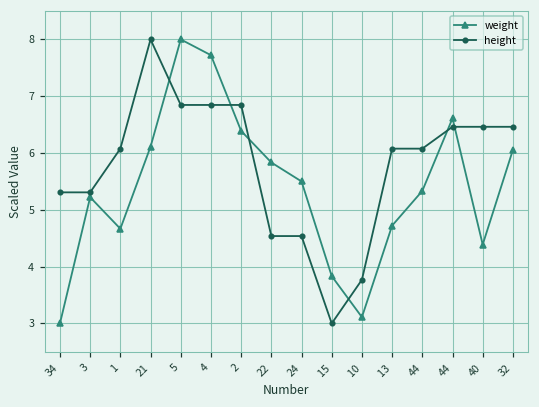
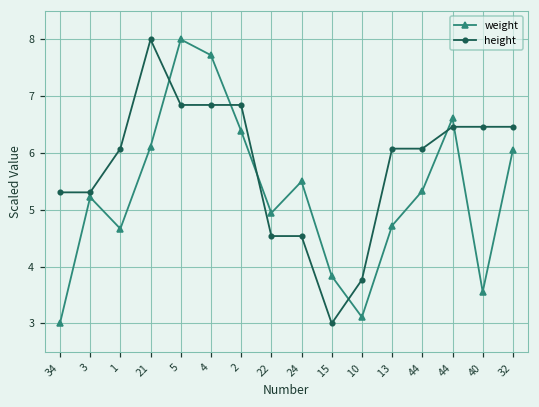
weight, 22: 5.8 -> 4.9
weight, 40: 4.4 -> 3.6
